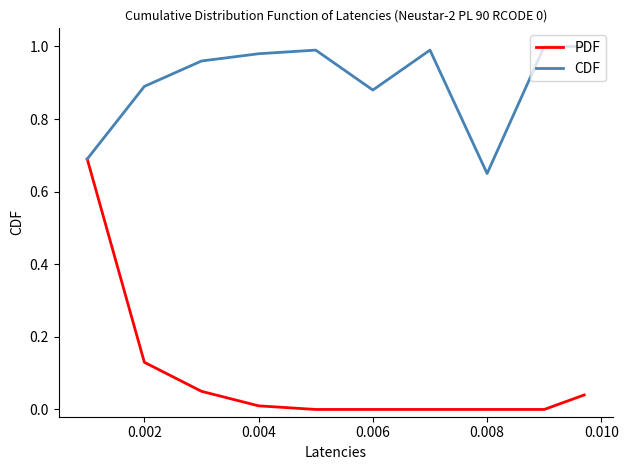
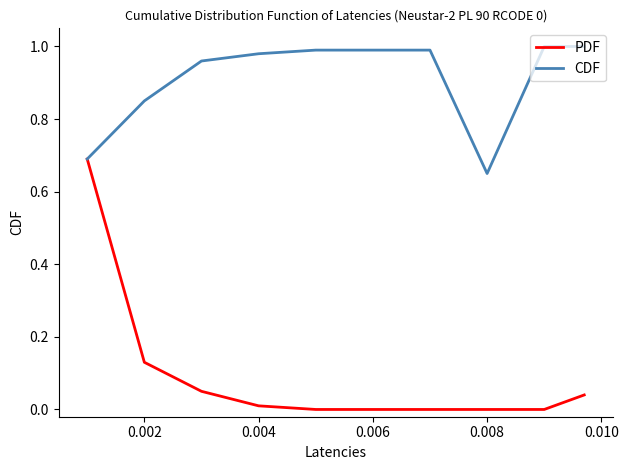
CDF, 0.002: 0.89 -> 0.85
CDF, 0.006: 0.88 -> 0.99
